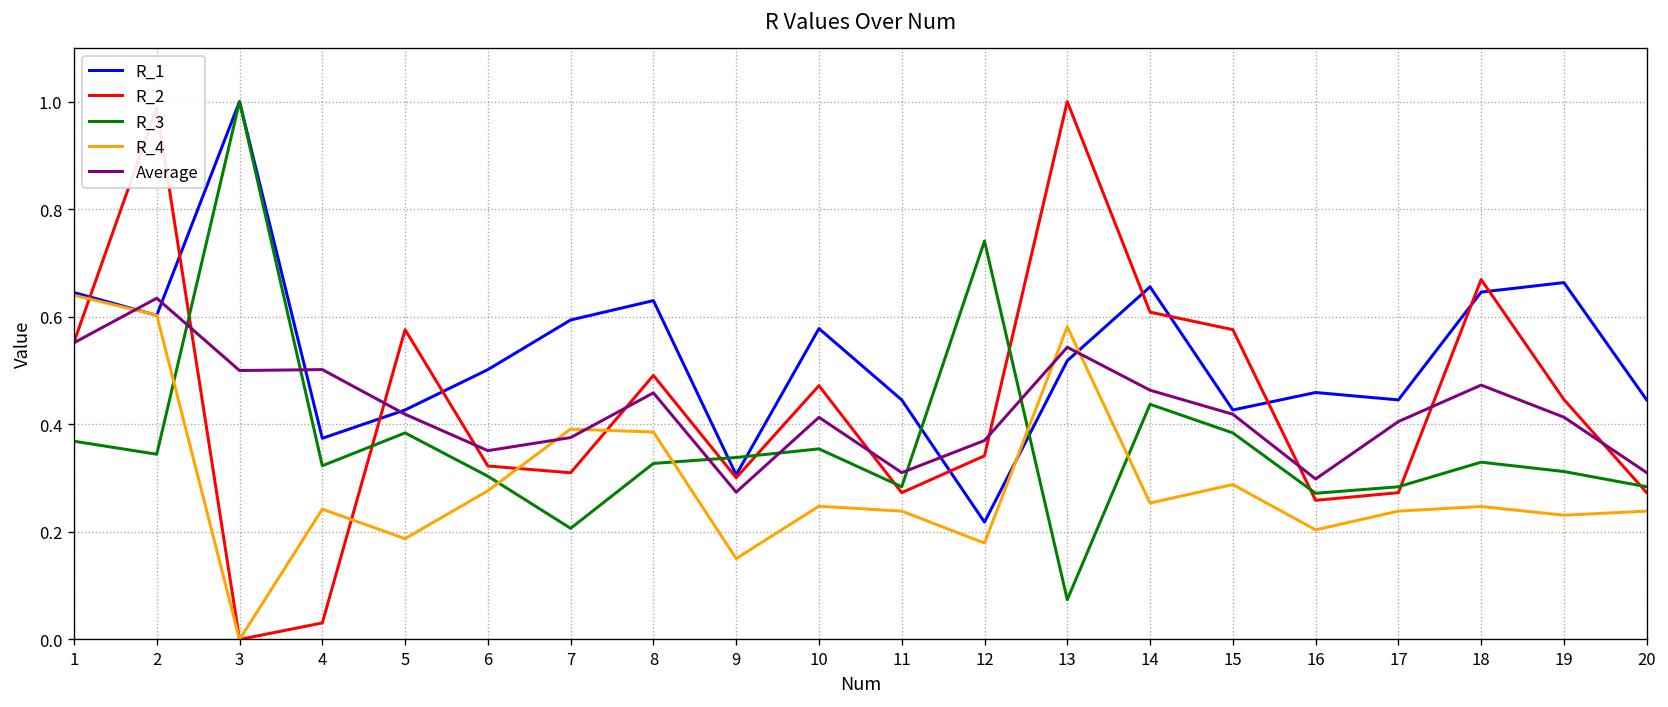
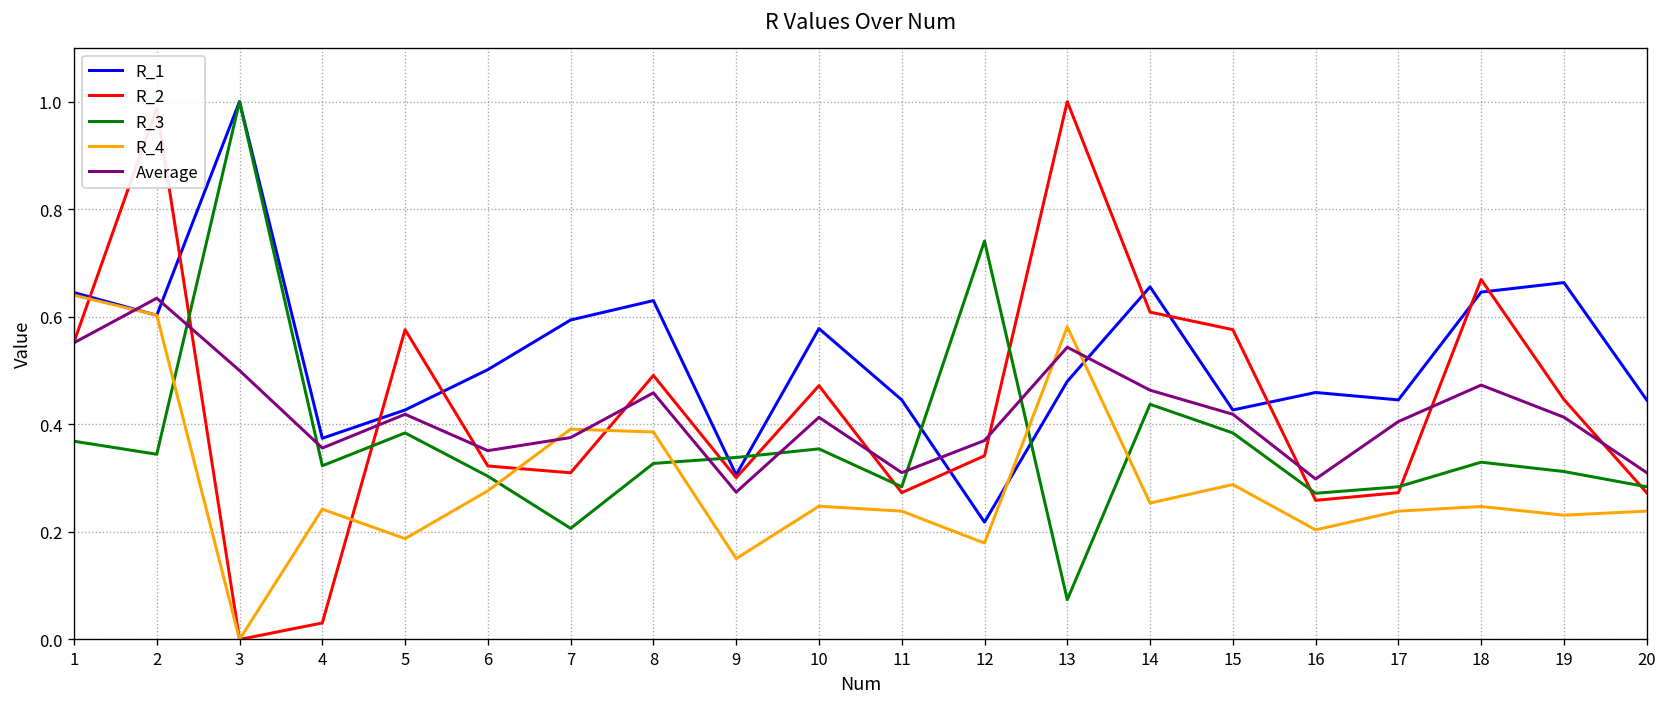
Average, 4: 0.50 -> 0.36
R_1, 13: 0.52 -> 0.48
